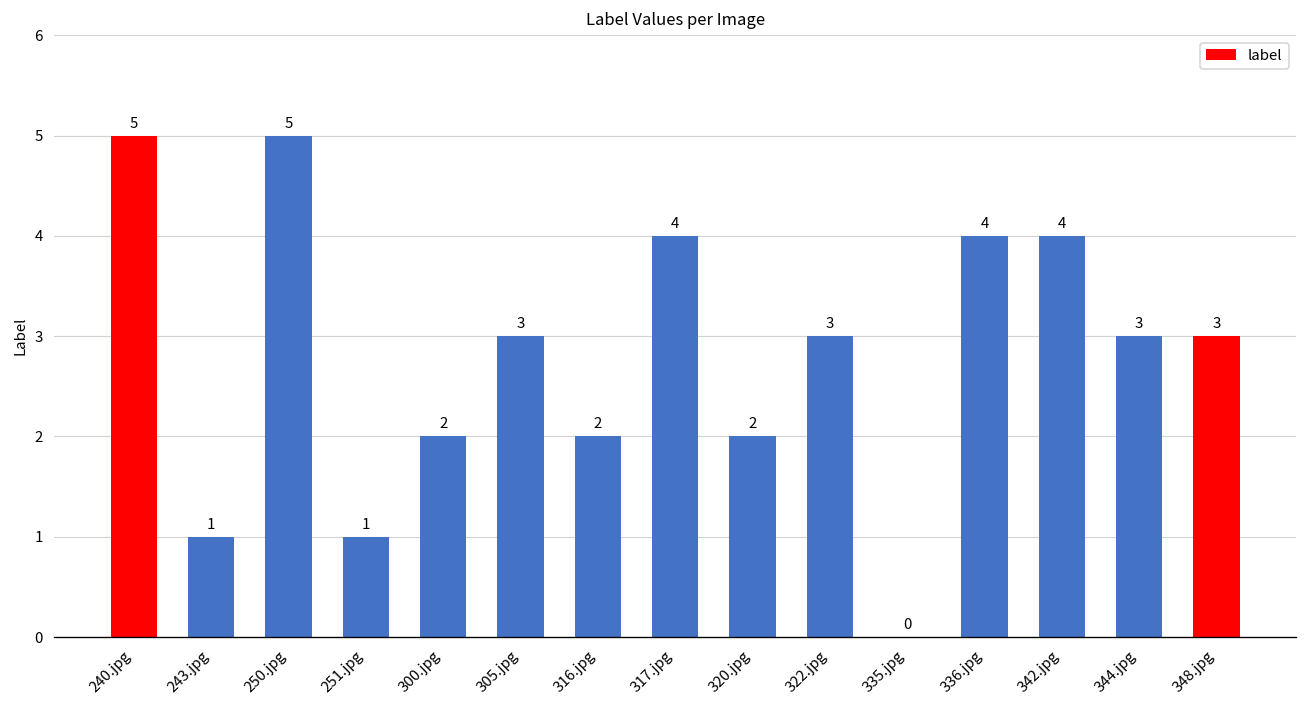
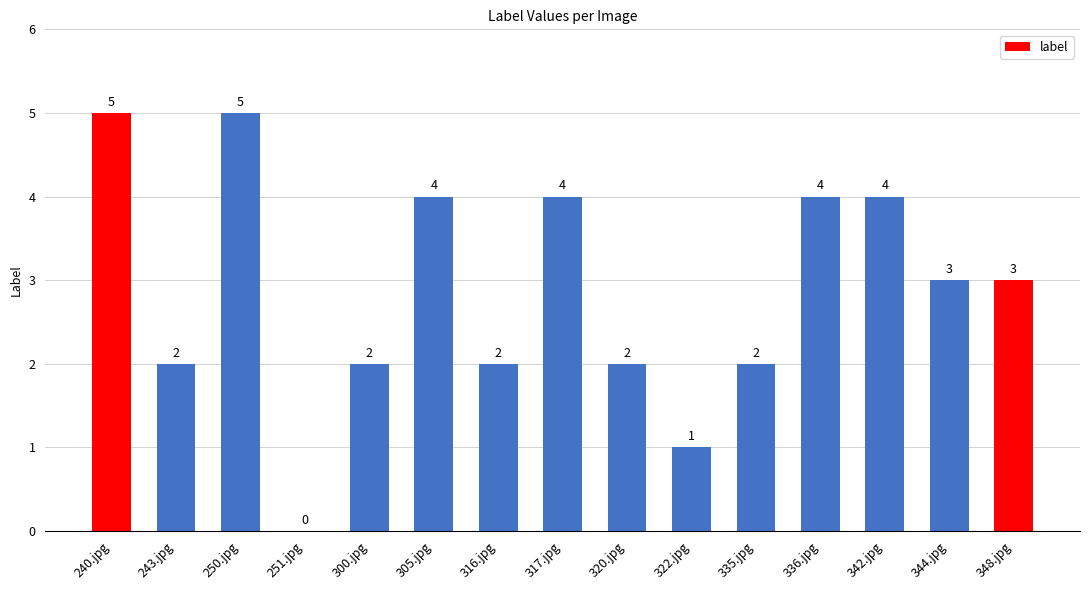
243.jpg: 1 -> 2
251.jpg: 1 -> 0
305.jpg: 3 -> 4
322.jpg: 3 -> 1
335.jpg: 0 -> 2
